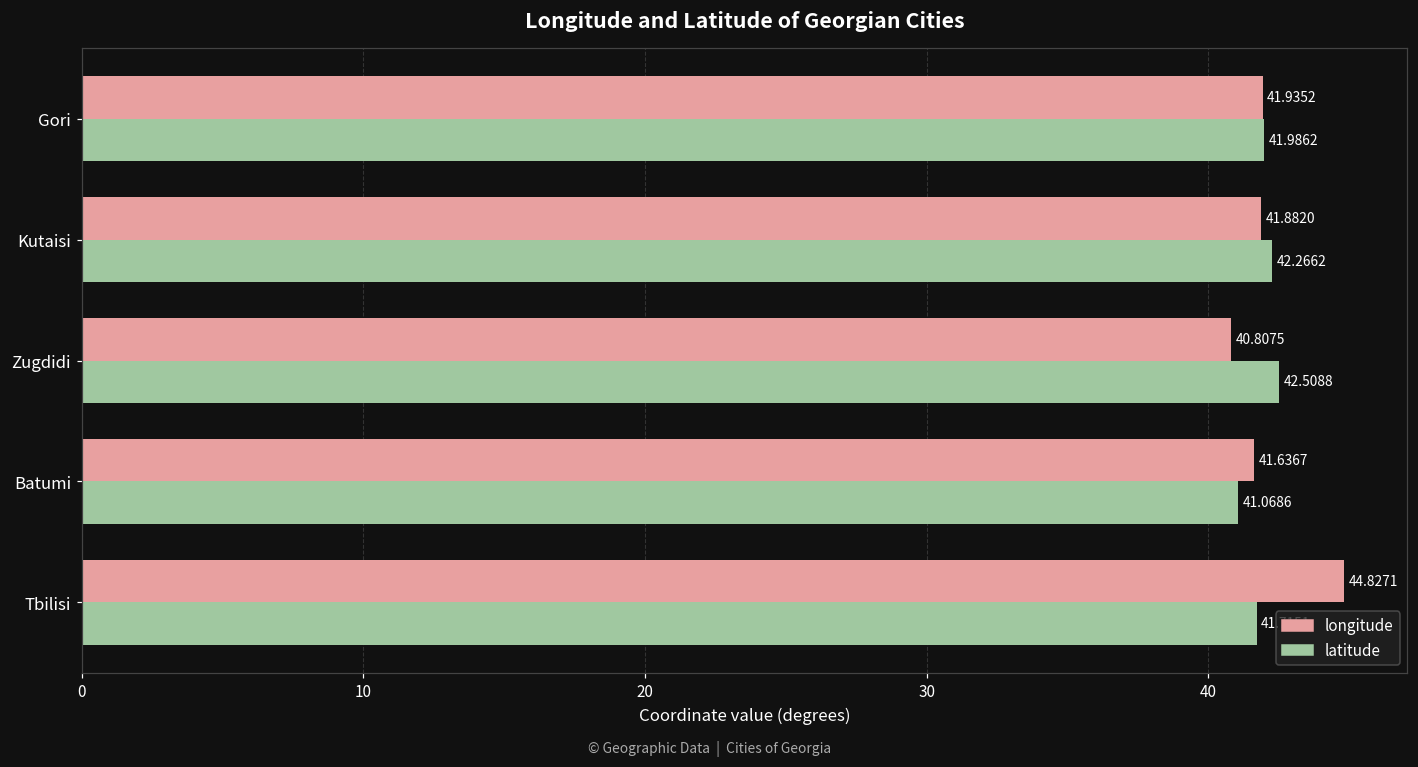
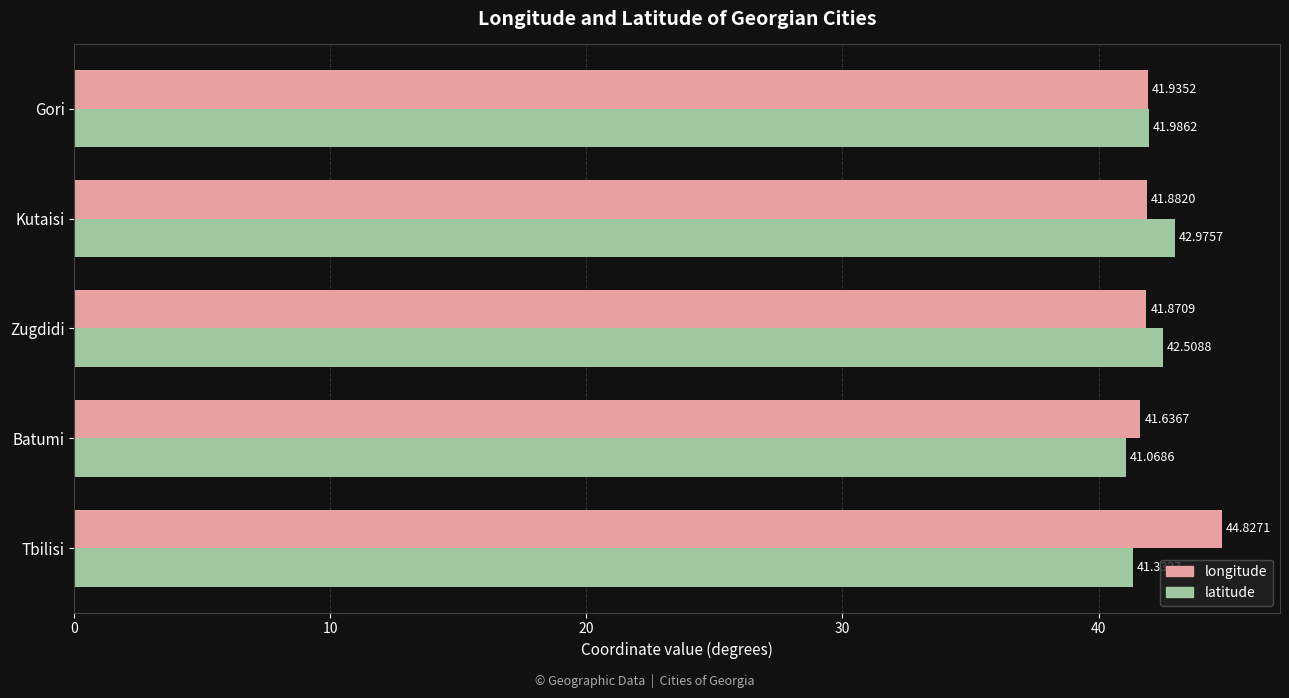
latitude, Kutaisi: 42.2662 -> 42.9757
longitude, Zugdidi: 40.8075 -> 41.8709
latitude, Tbilisi: 41.7 -> 41.3
